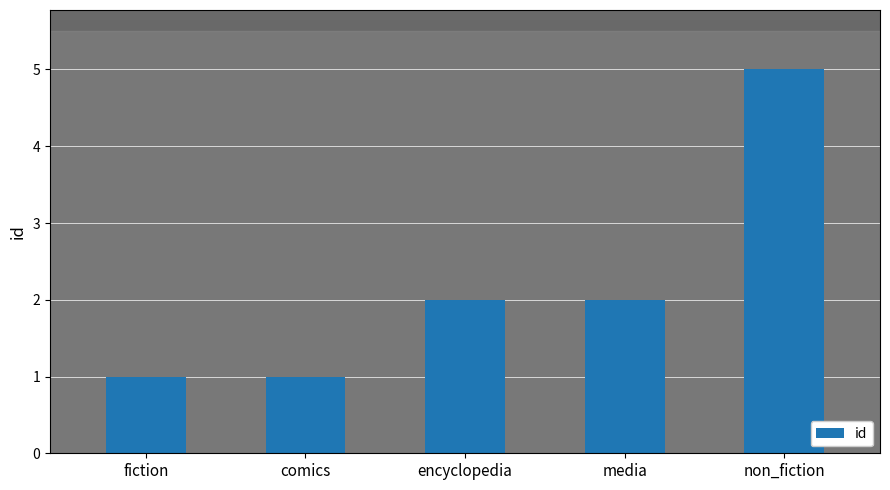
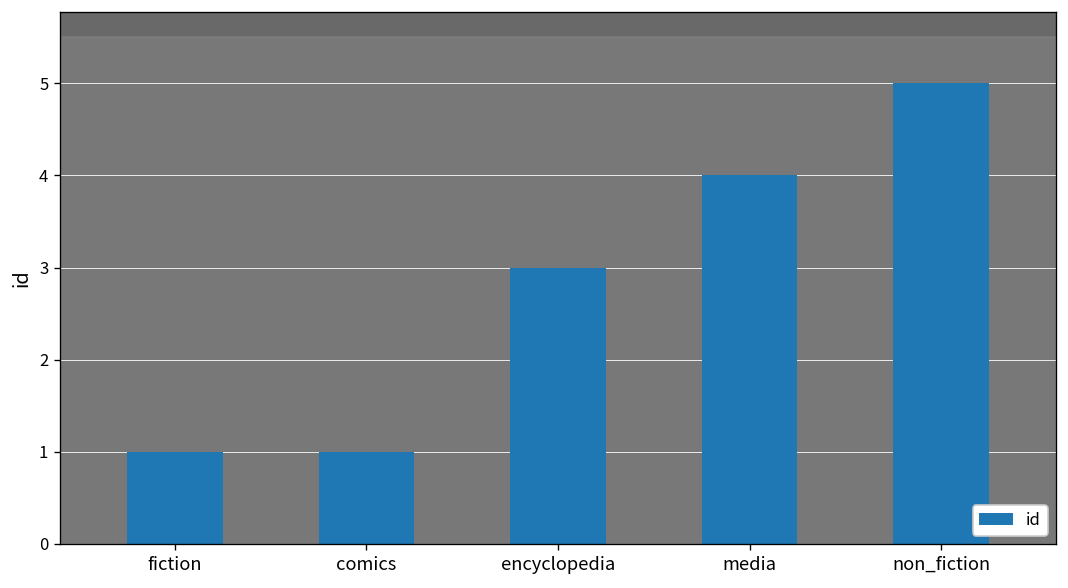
encyclopedia: 2 -> 3
media: 2 -> 4
